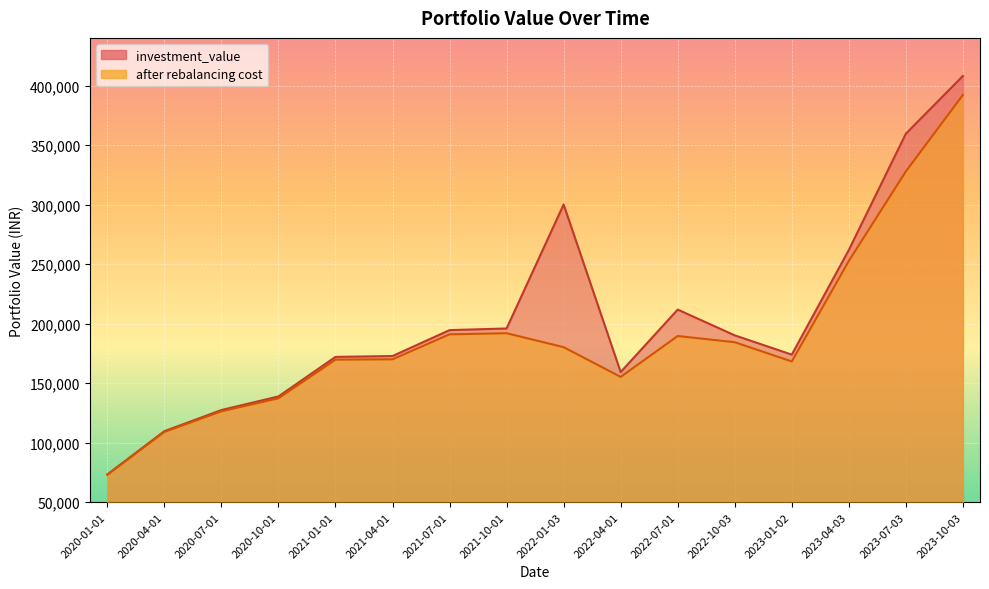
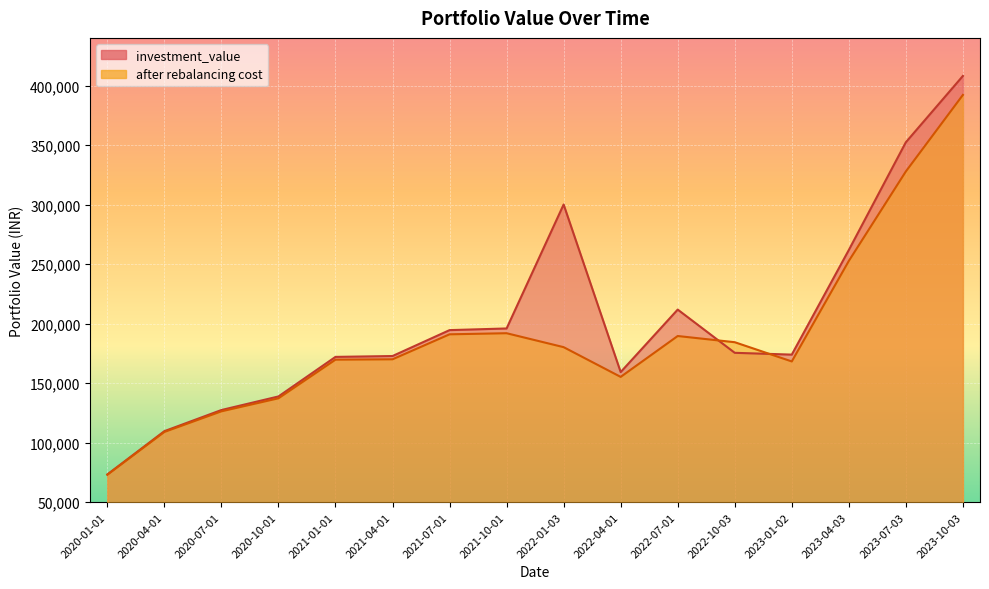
investment_value, 2022-10-03: 190,000 -> 175,000
investment_value, 2023-07-03: 360,000 -> 352,000
